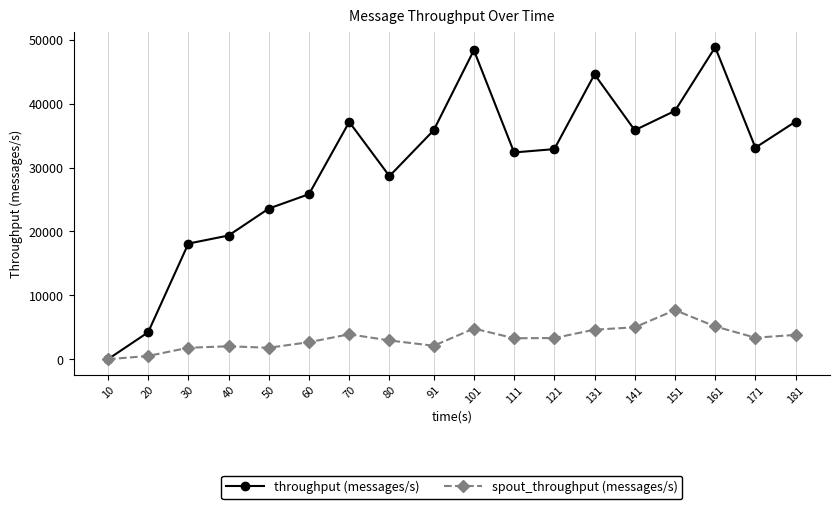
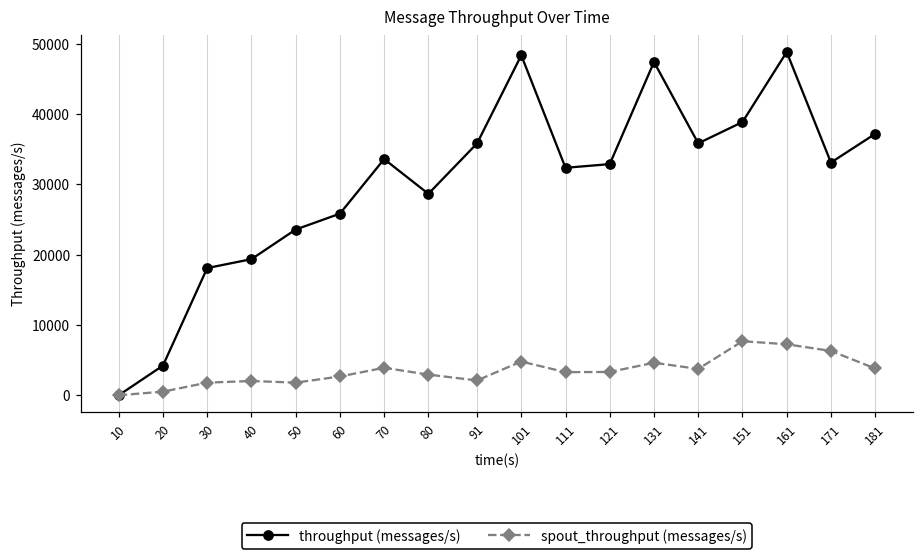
throughput (messages/s), 70: 37000 -> 34000
throughput (messages/s), 131: 45000 -> 47000
spout_throughput (messages/s), 141: 5000 -> 4000
spout_throughput (messages/s), 161: 5000 -> 7000
spout_throughput (messages/s), 171: 3000 -> 6000
